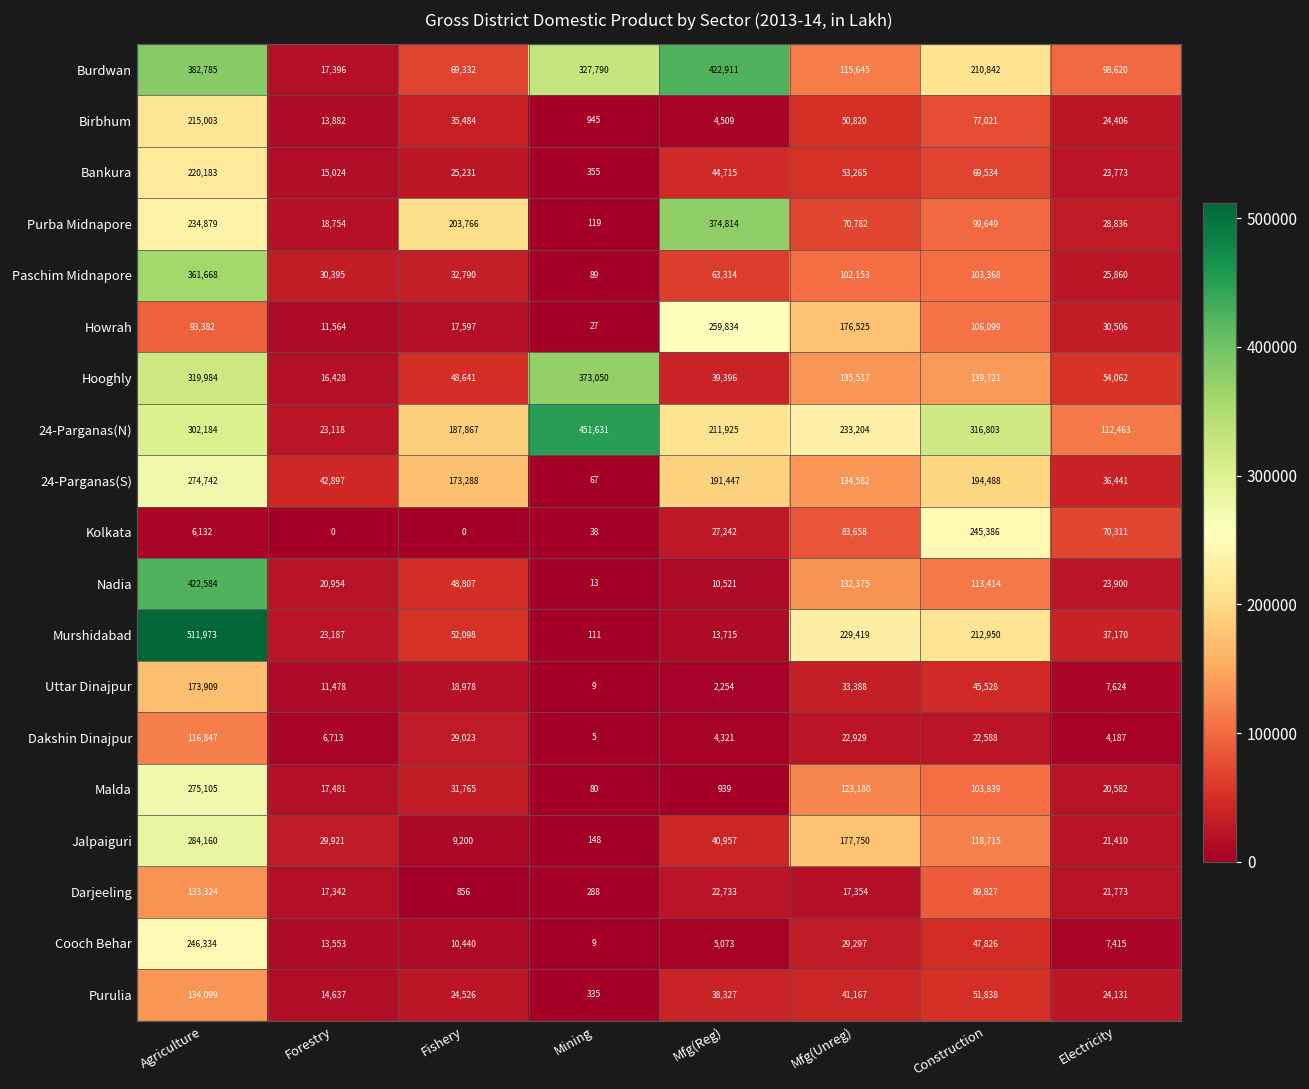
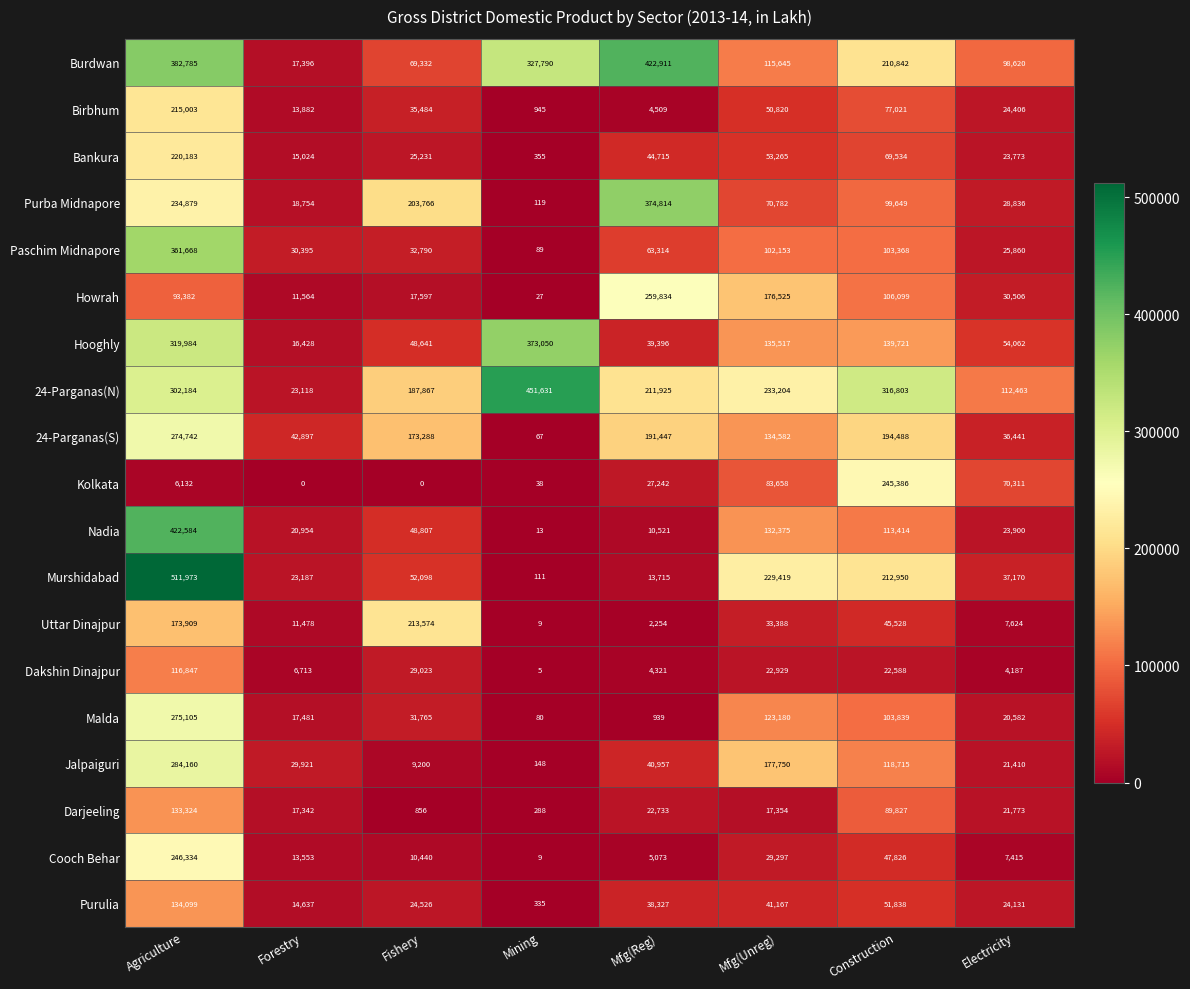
Uttar Dinajpur, Fishery: 18,978 -> 213,574
